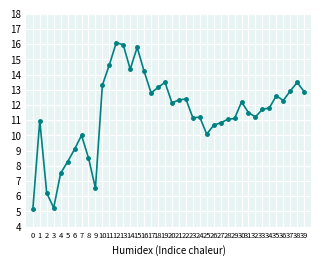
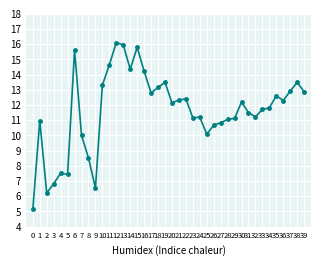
3: 5.2 -> 6.8
5: 8.3 -> 7.4
6: 9.1 -> 15.6
